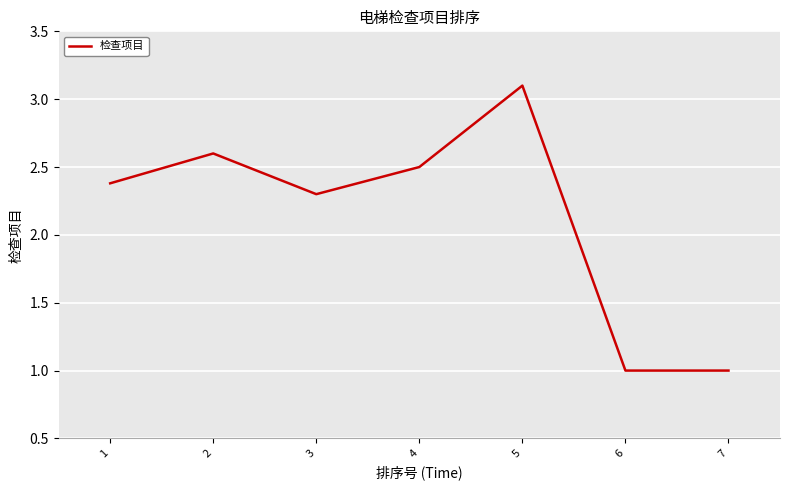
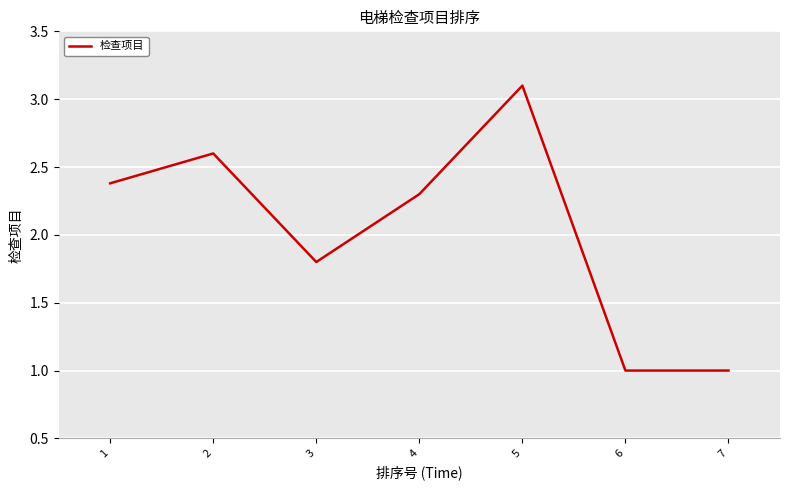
3: 2.3 -> 1.8
4: 2.5 -> 2.3
